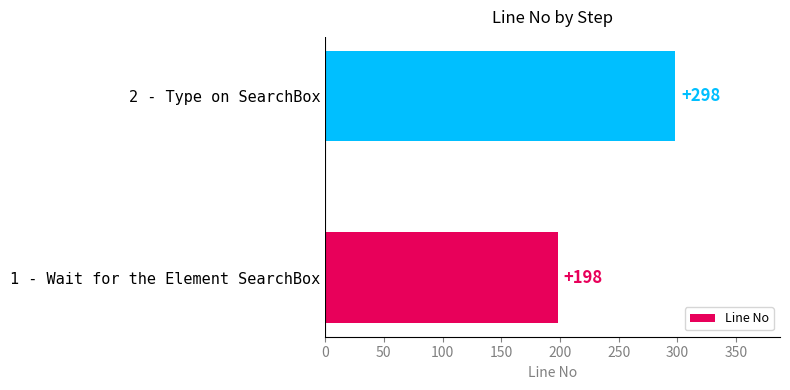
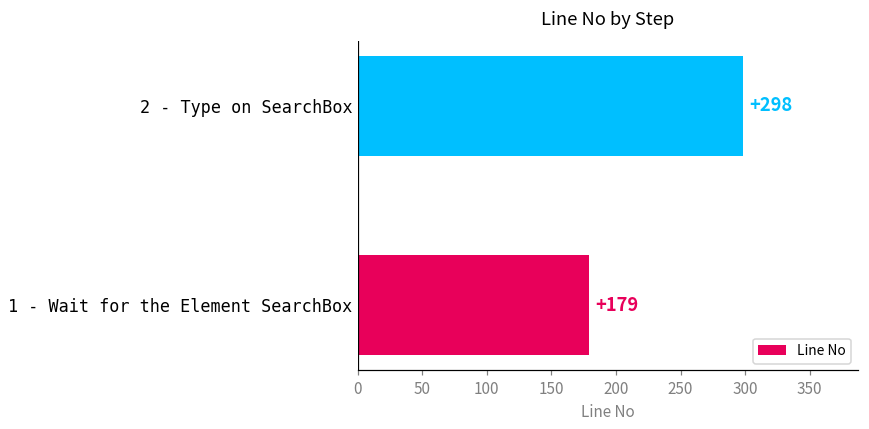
1 - Wait for the Element SearchBox: +198 -> +179
